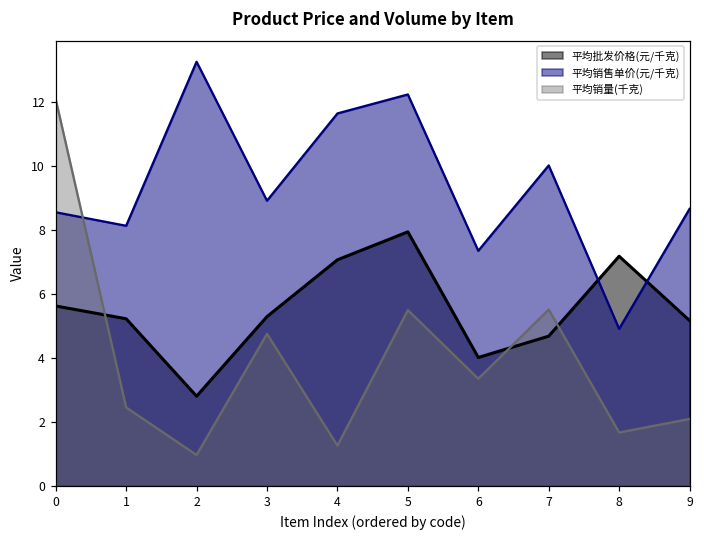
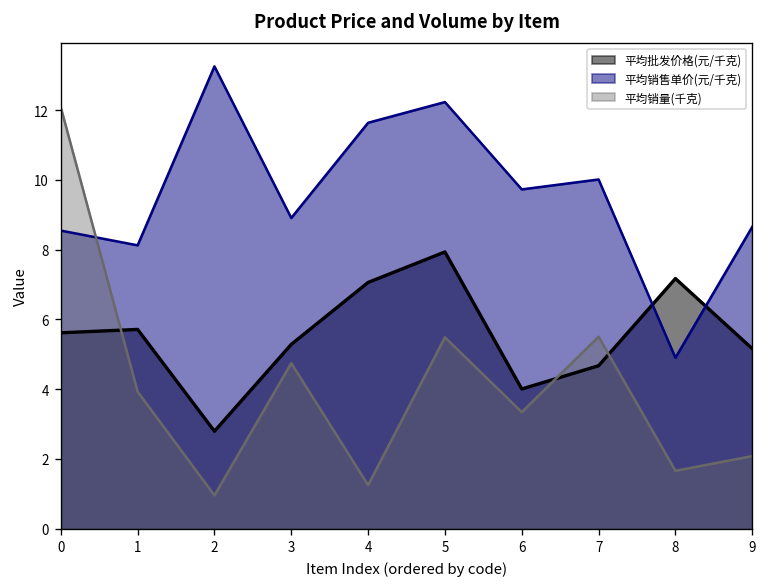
平均批发价格(元/千克), 1: 5.2 -> 5.7
平均销量(千克), 1: 2.4 -> 3.9
平均销售单价(元/千克), 6: 7.3 -> 9.7
